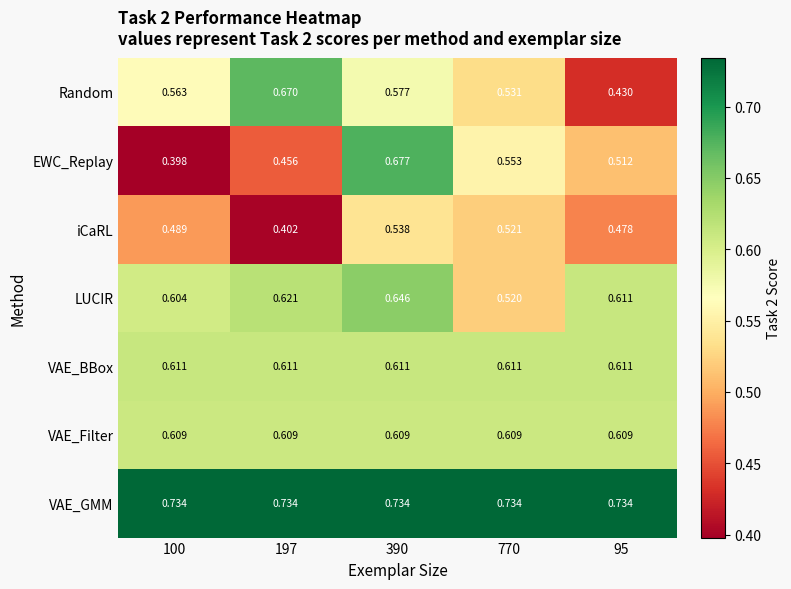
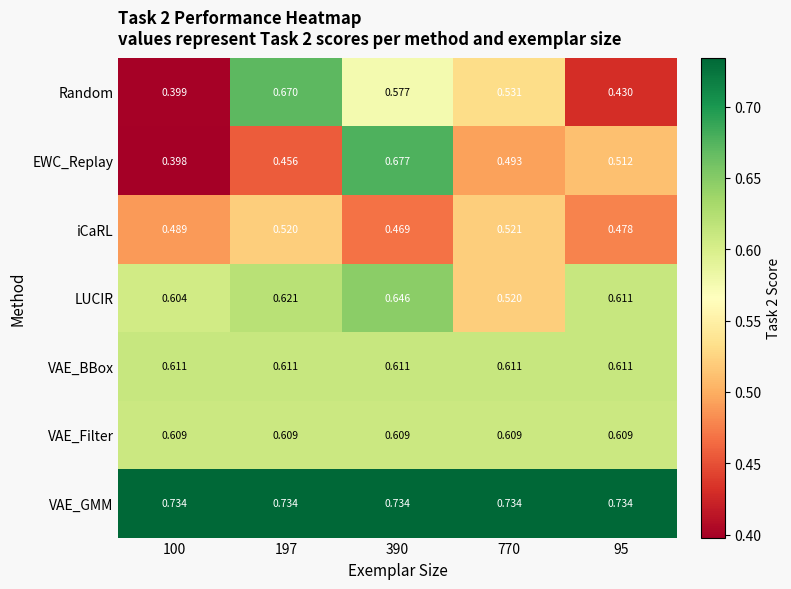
Random, 100: 0.563 -> 0.399
EWC_Replay, 770: 0.553 -> 0.493
iCaRL, 197: 0.402 -> 0.520
iCaRL, 390: 0.538 -> 0.469
